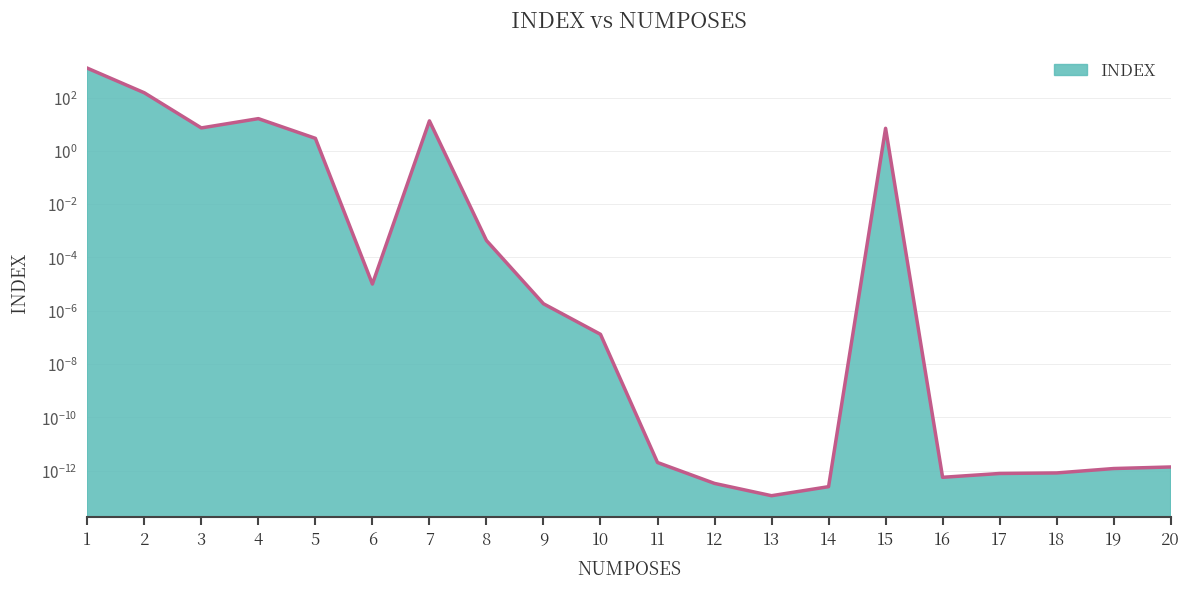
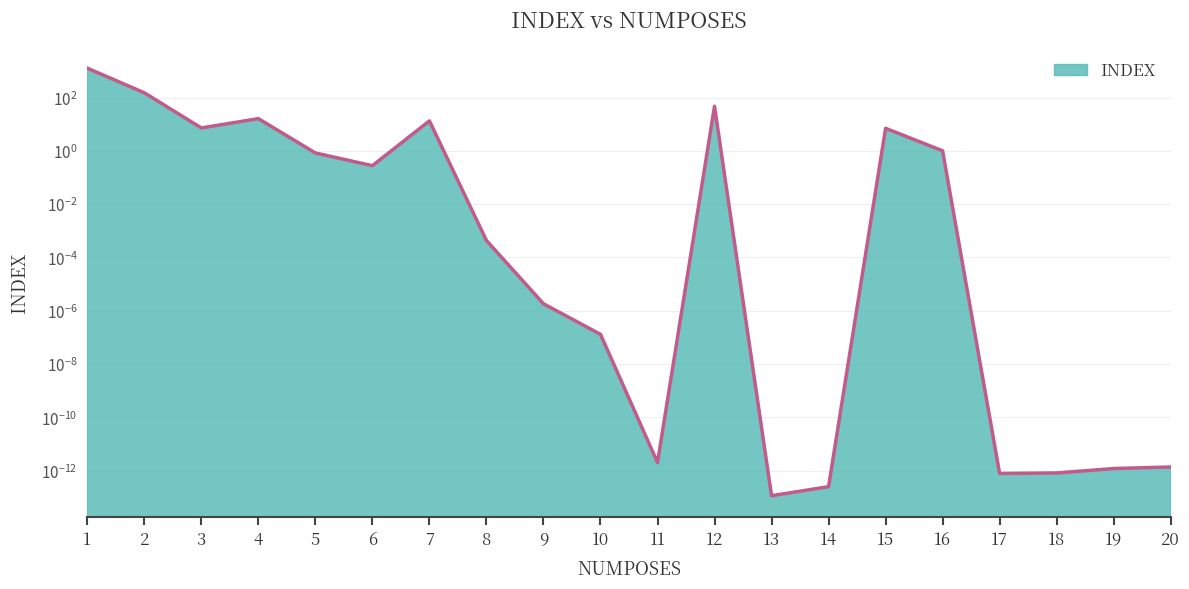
5: 3 -> 0.8
6: 0.00001 -> 0.3
12: 0 -> 50
16: 0 -> 1
